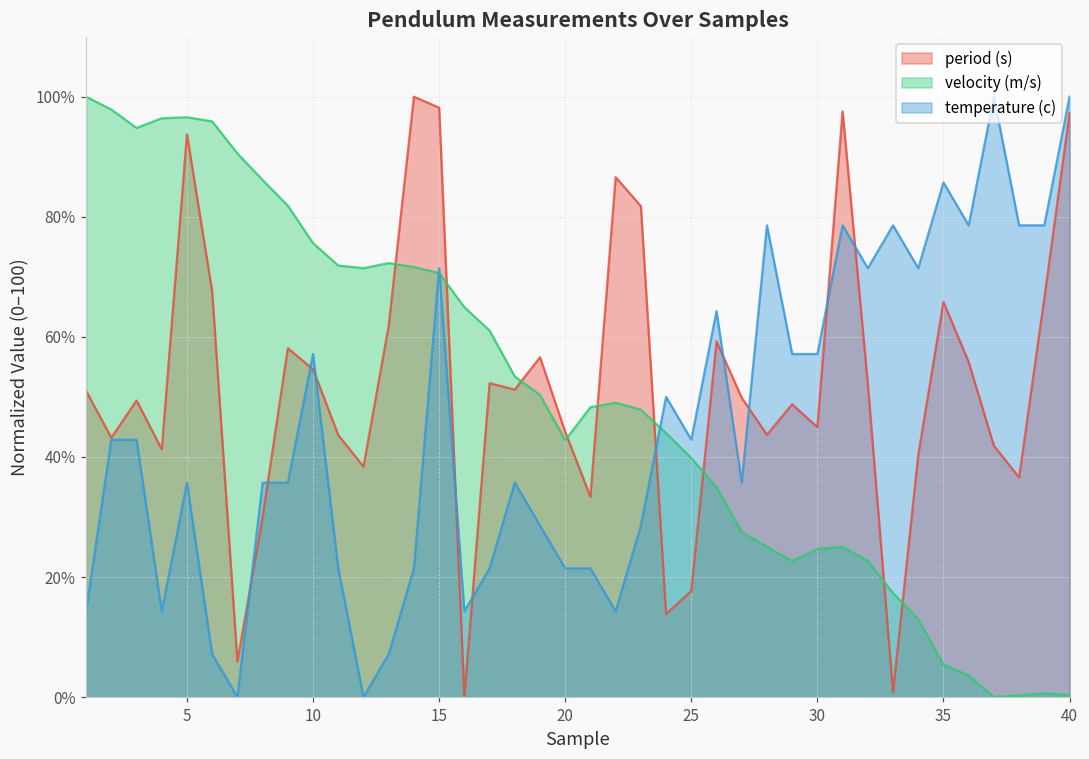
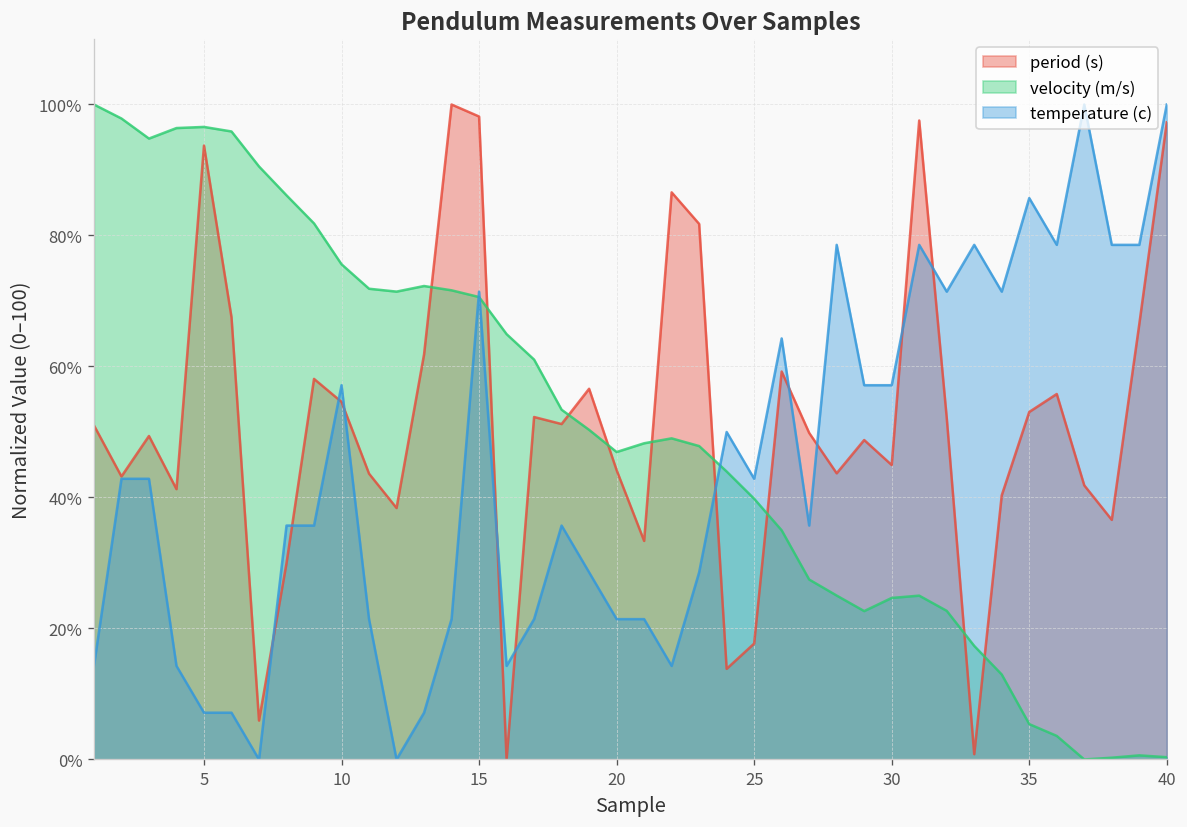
temperature (c), 5: 36% -> 7%
velocity (m/s), 20: 43% -> 47%
period (s), 35: 66% -> 53%
